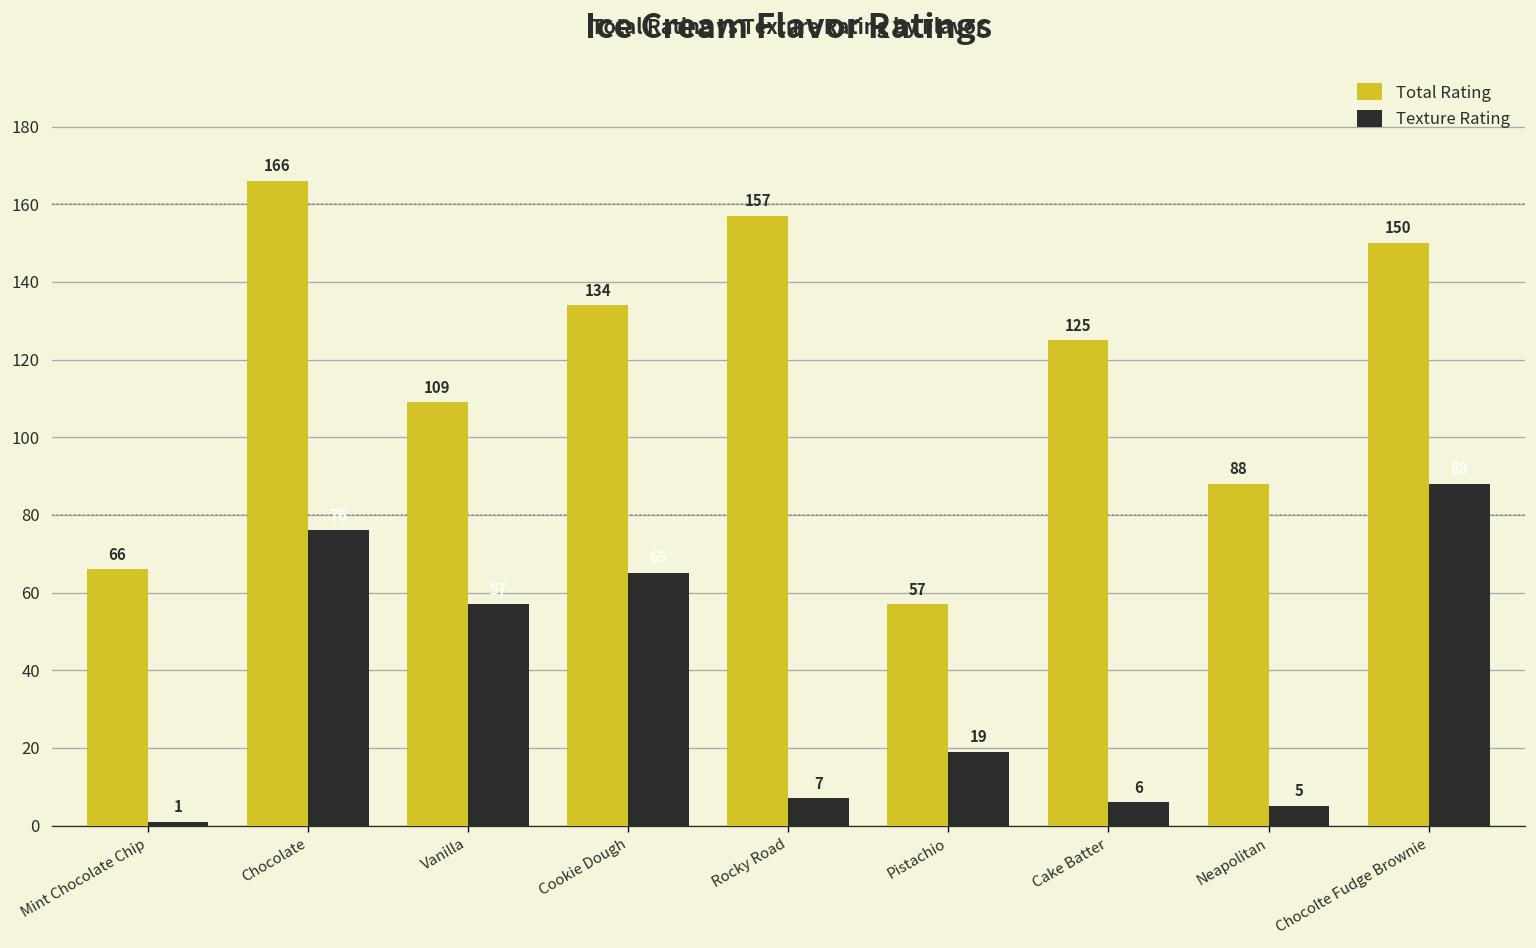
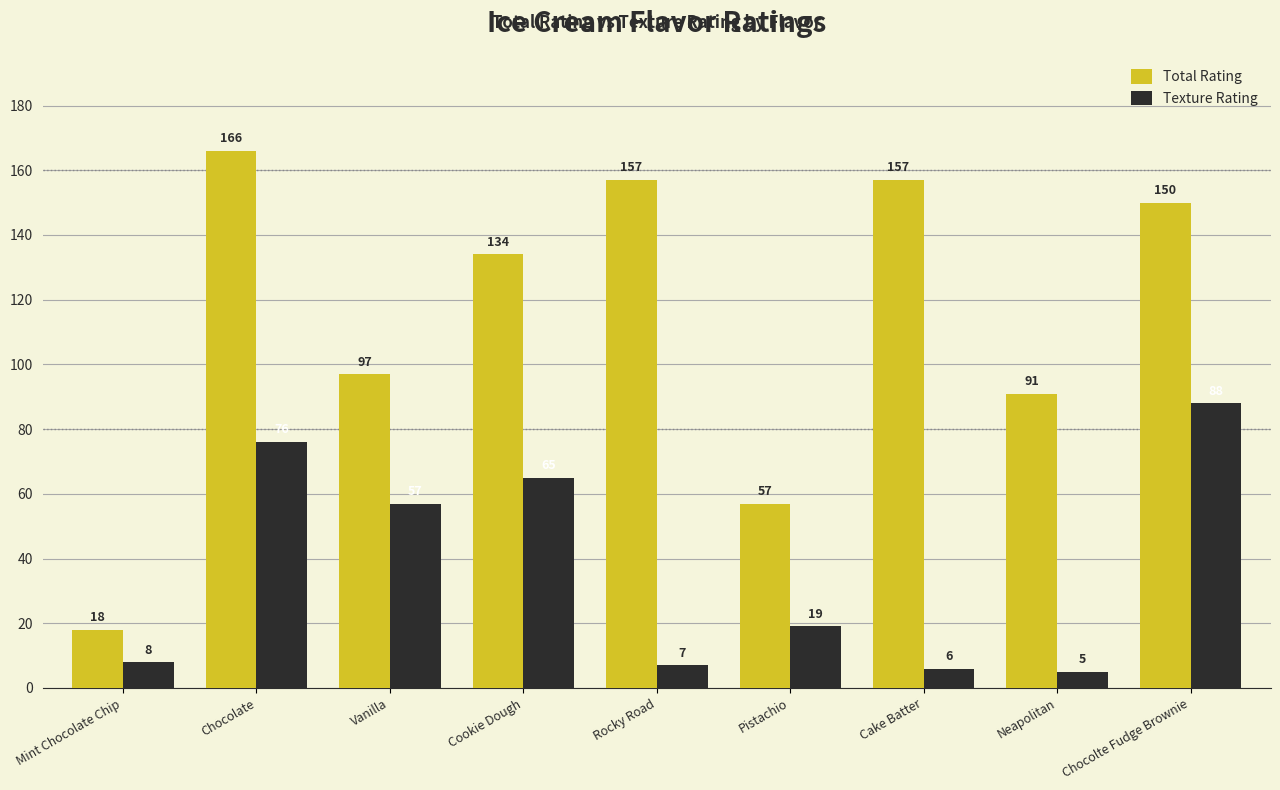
Total Rating, Mint Chocolate Chip: 66 -> 18
Texture Rating, Mint Chocolate Chip: 1 -> 8
Total Rating, Vanilla: 109 -> 97
Total Rating, Cake Batter: 125 -> 157
Total Rating, Neapolitan: 88 -> 91
